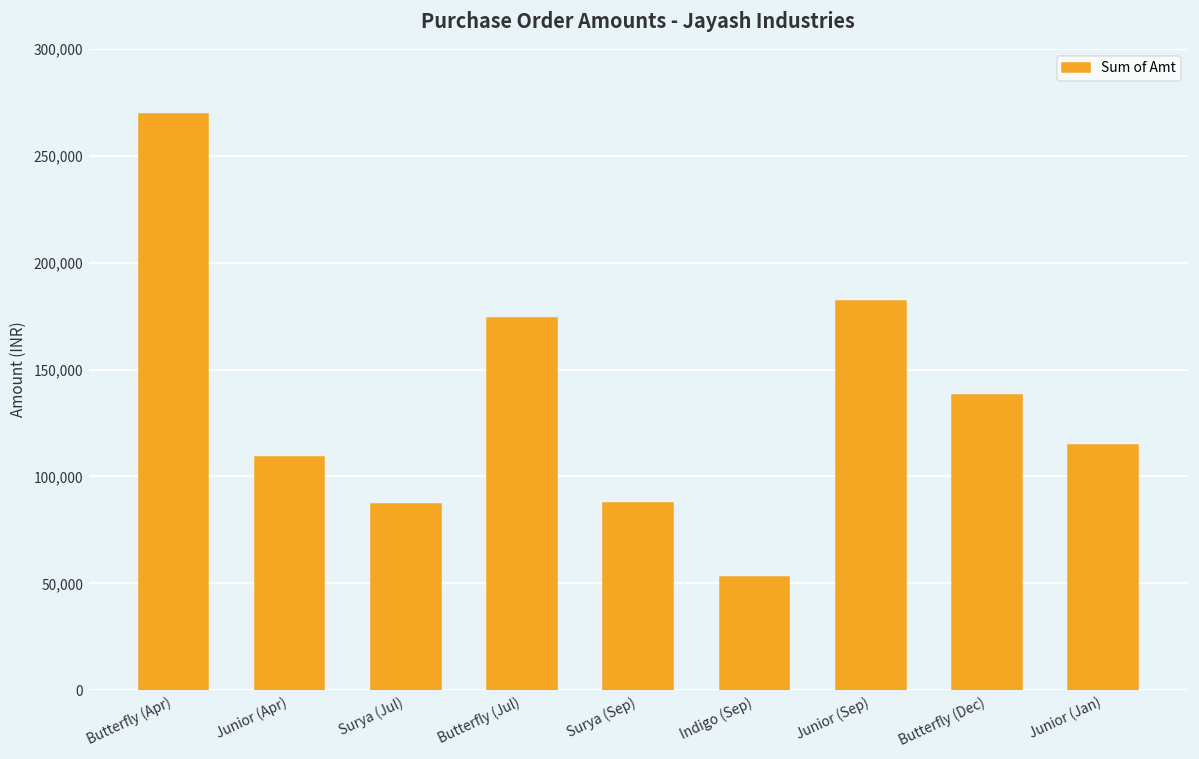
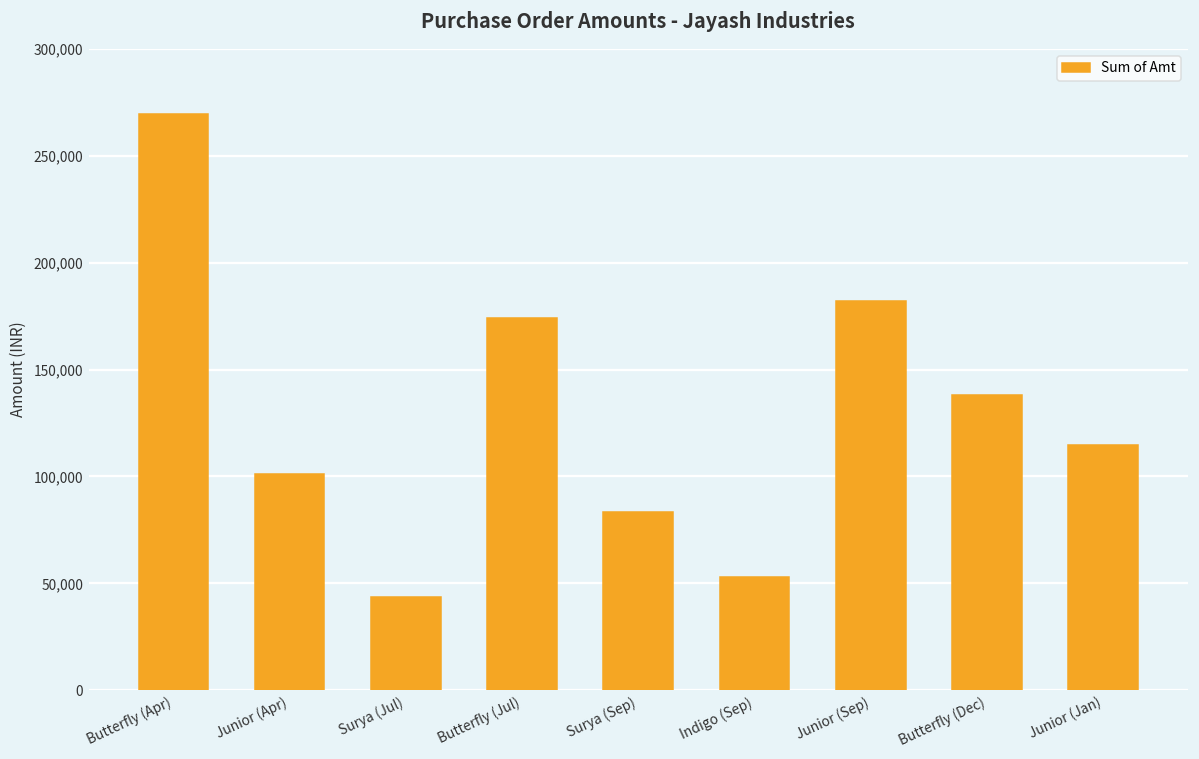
Junior (Apr): 109,000 -> 101,000
Surya (Jul): 87,000 -> 44,000
Surya (Sep): 87,000 -> 83,000
